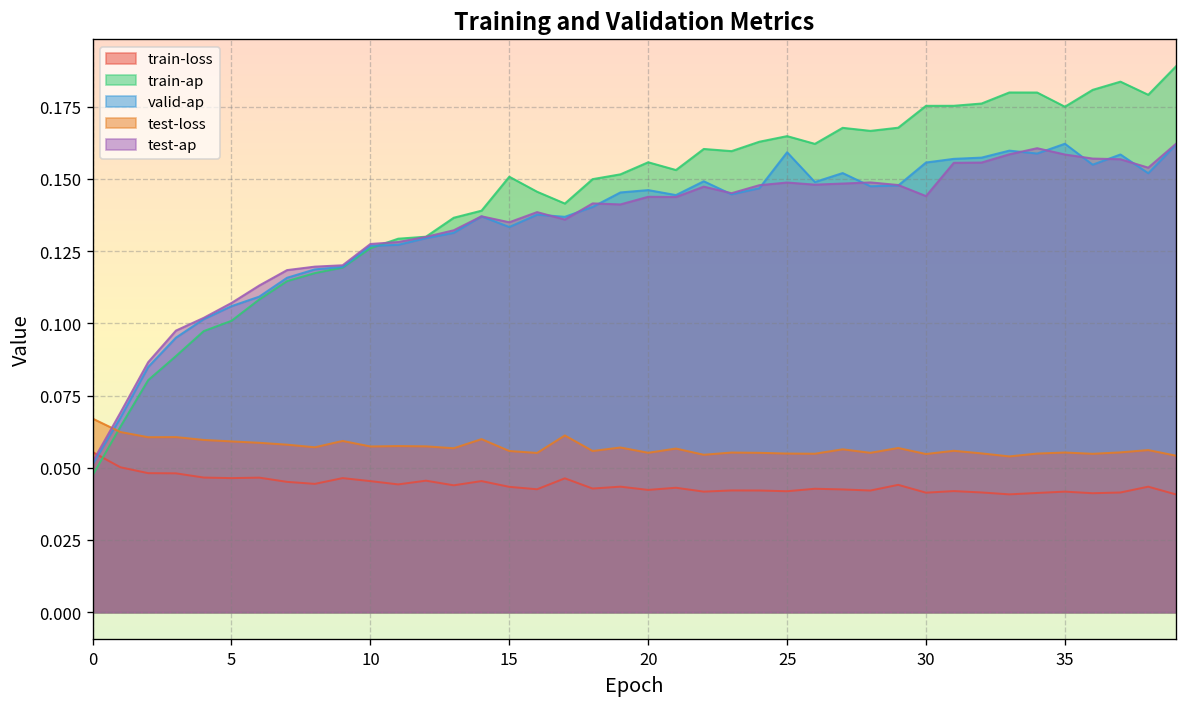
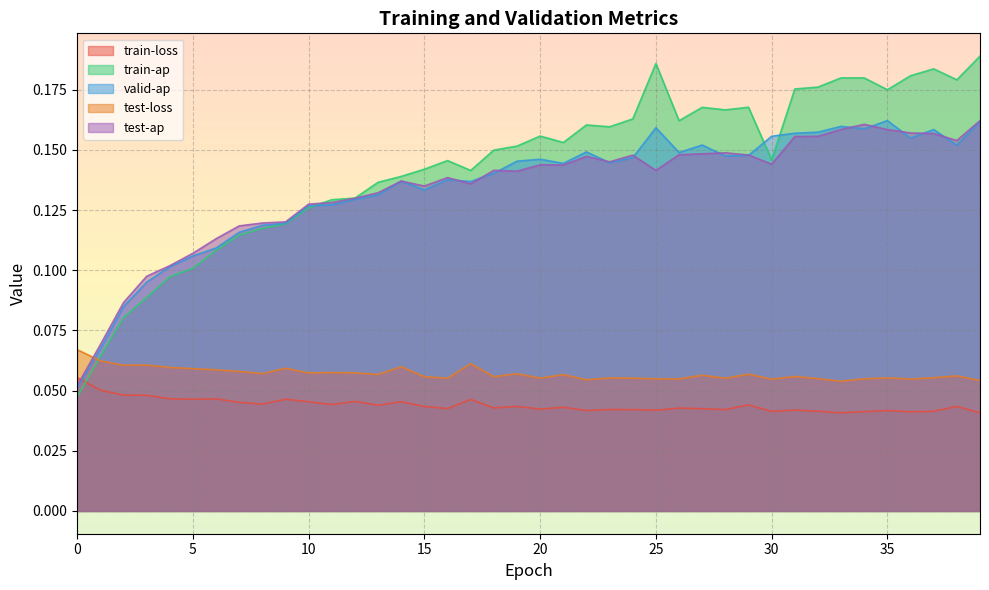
train-ap, 15: 0.151 -> 0.142
train-ap, 25: 0.165 -> 0.186
test-ap, 25: 0.149 -> 0.141
train-ap, 30: 0.175 -> 0.146
